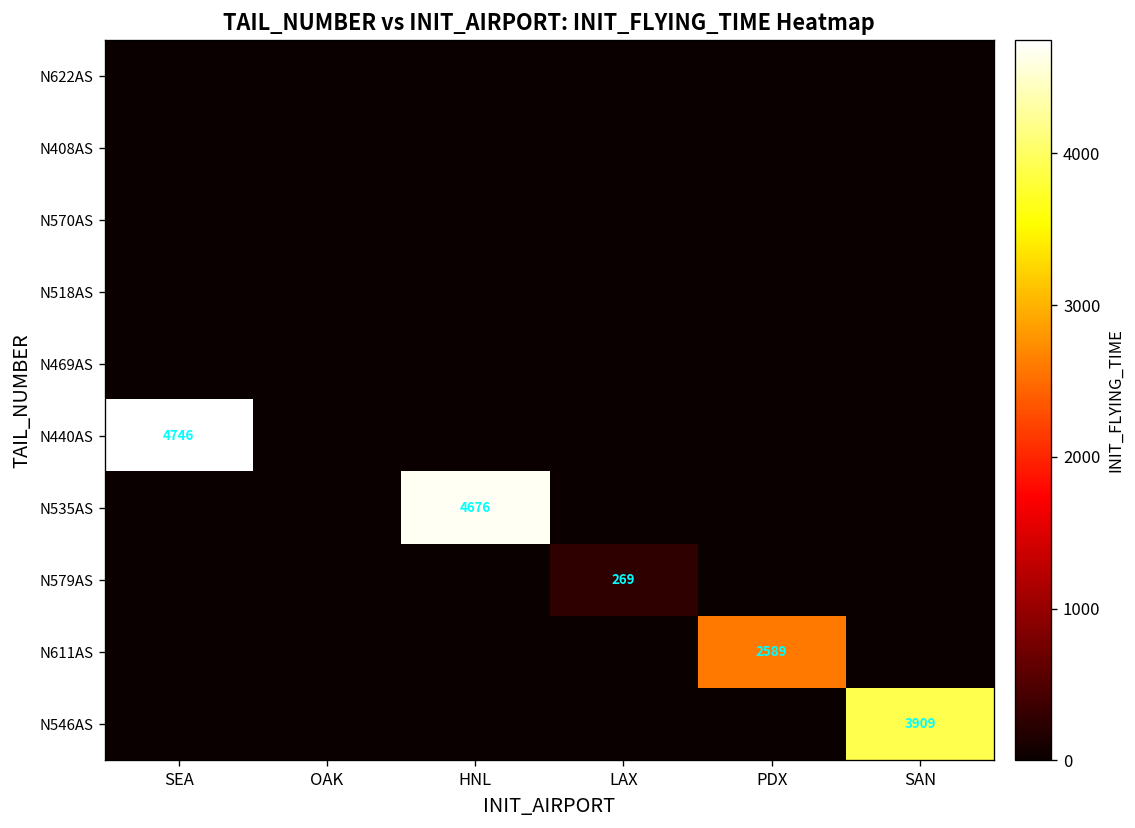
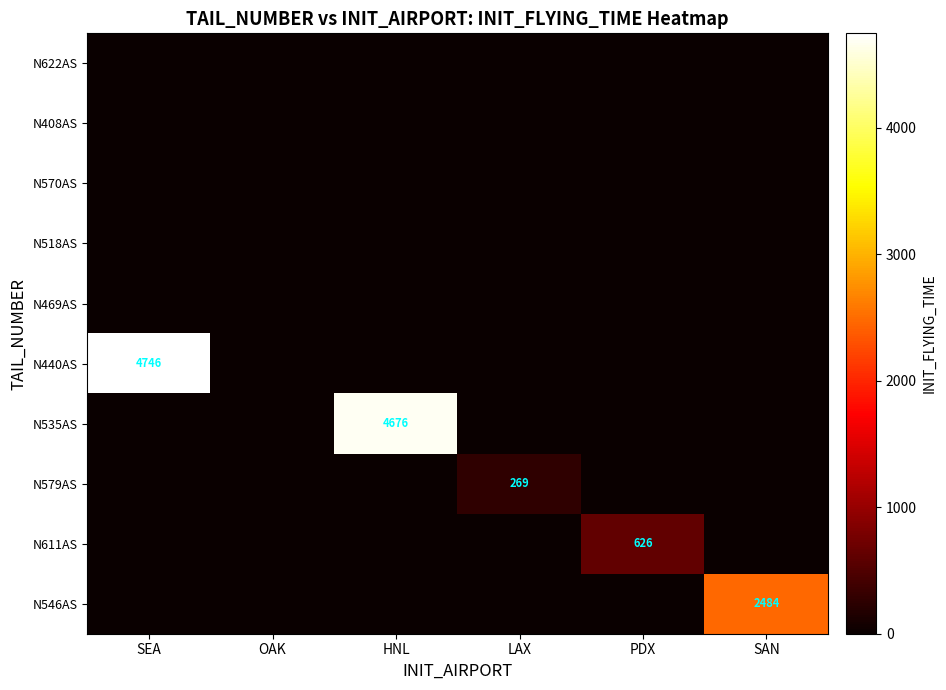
N611AS, PDX: 2589 -> 626
N546AS, SAN: 3909 -> 2484
